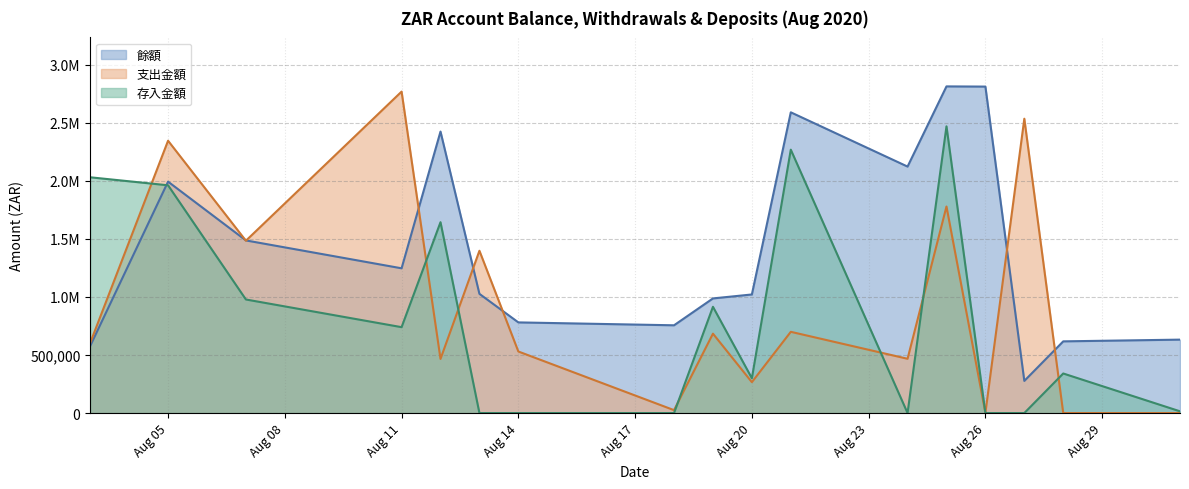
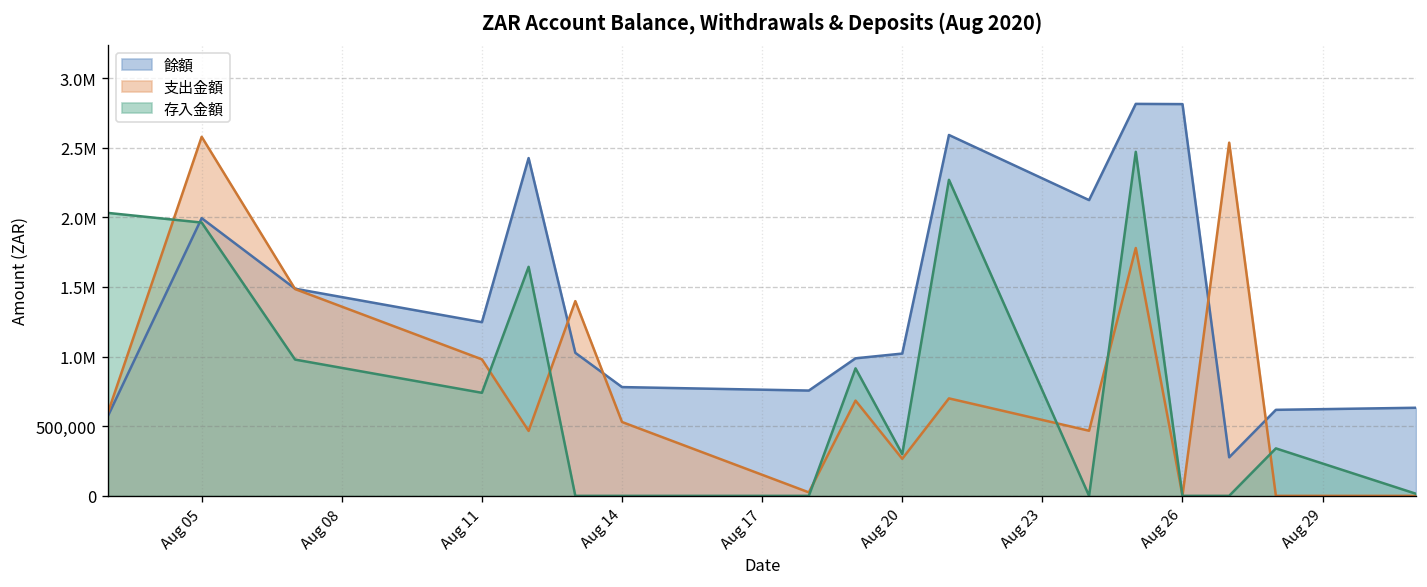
支出金額, Aug 05: 2,350,000 -> 2,580,000
支出金額, Aug 11: 2,770,000 -> 980,000
